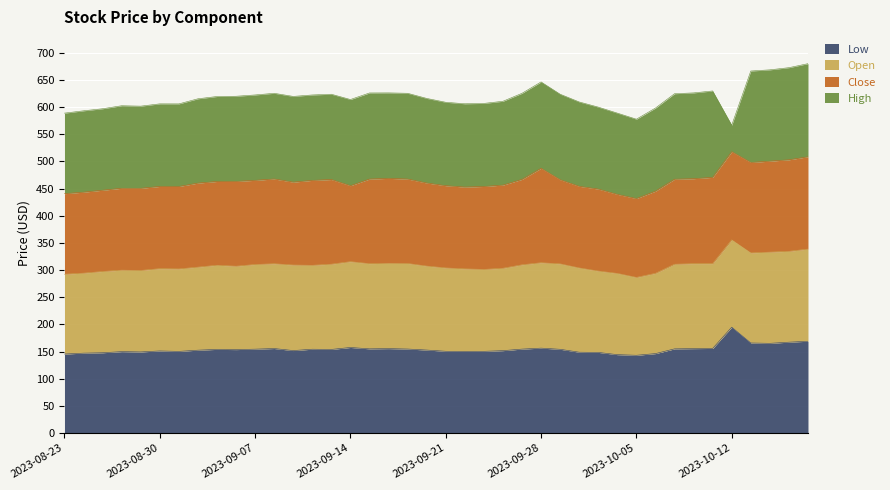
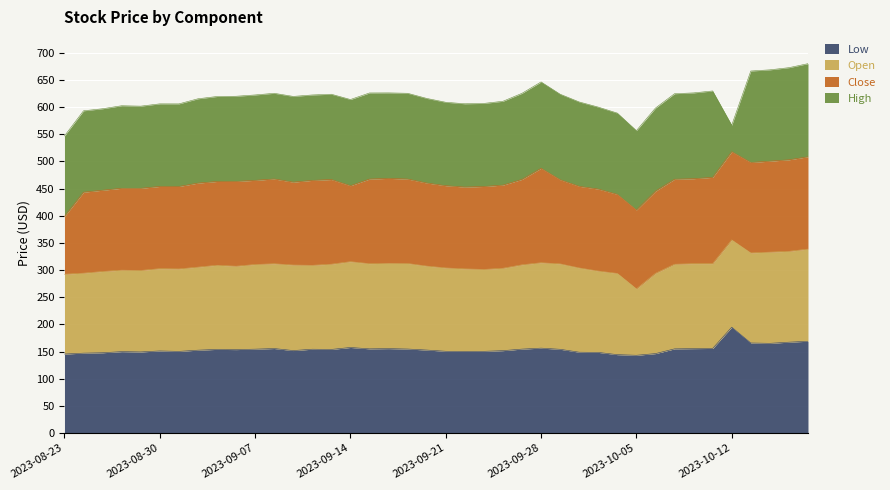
Close, 2023-08-23: 150 -> 110
Open, 2023-10-05: 140 -> 120
